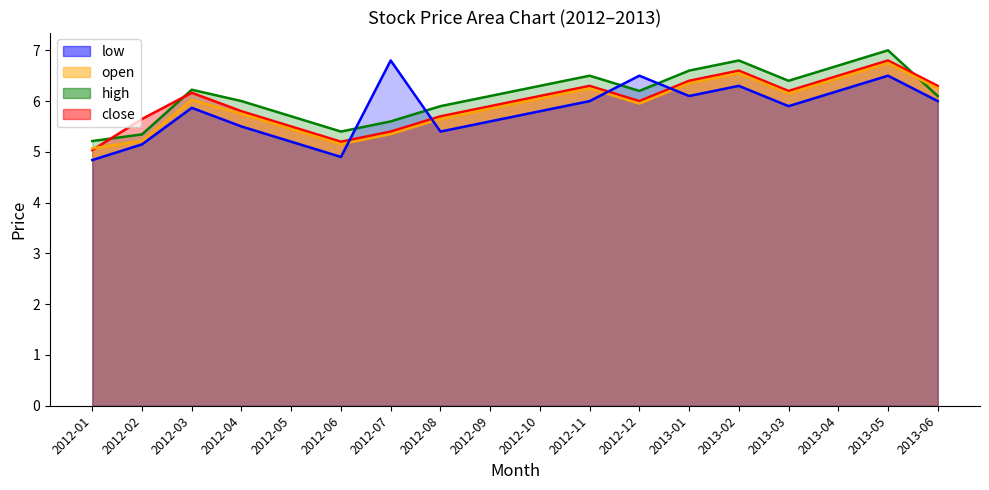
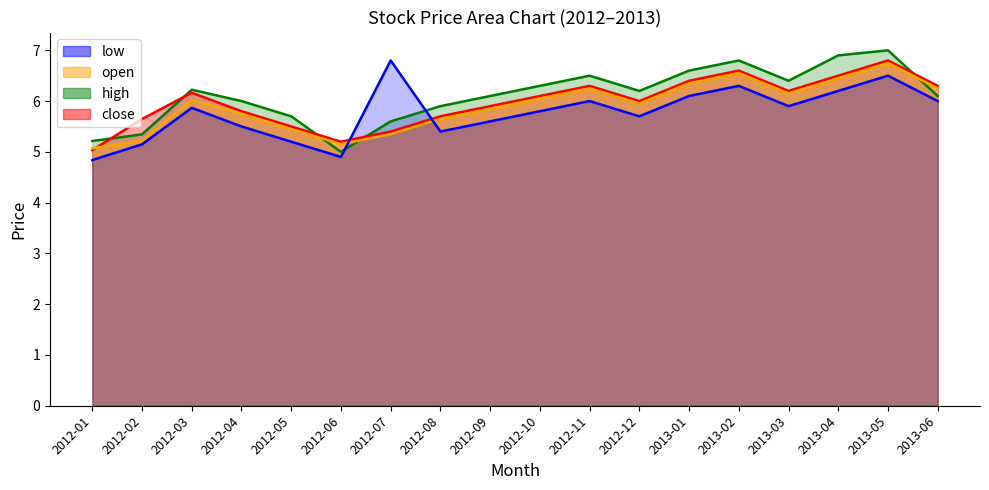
high, 2012-06: 5.4 -> 5.0
low, 2012-12: 6.5 -> 5.7
high, 2013-04: 6.7 -> 6.9
